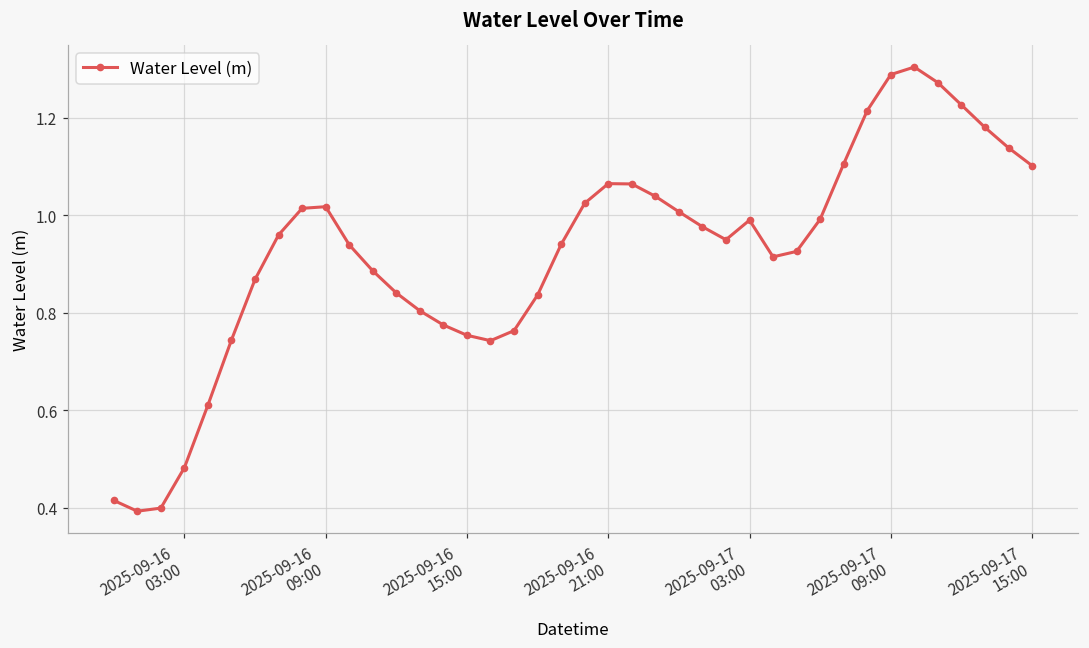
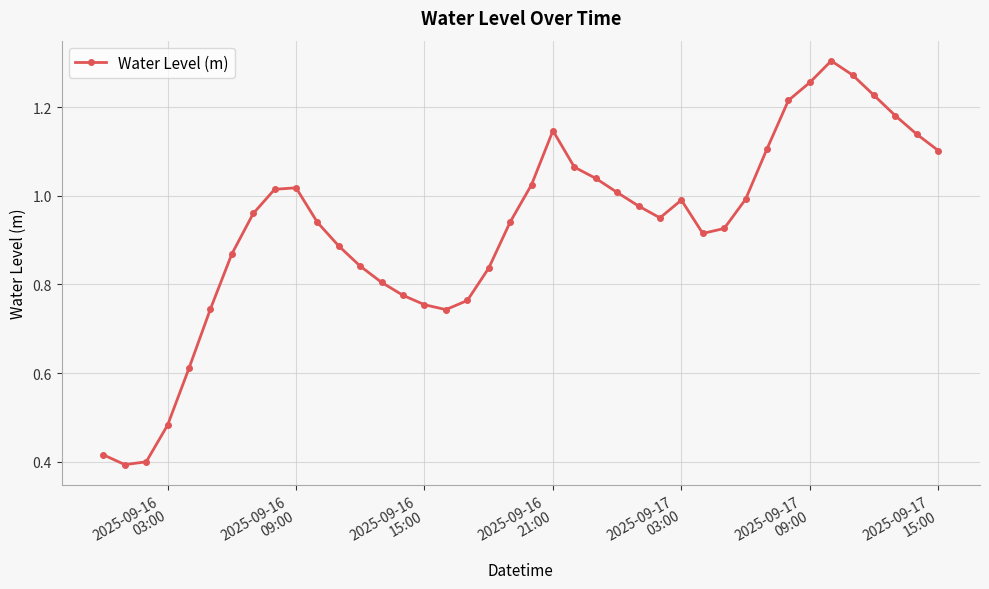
2025-09-16 21:00: 1.07 -> 1.15
2025-09-17 09:00: 1.29 -> 1.26
